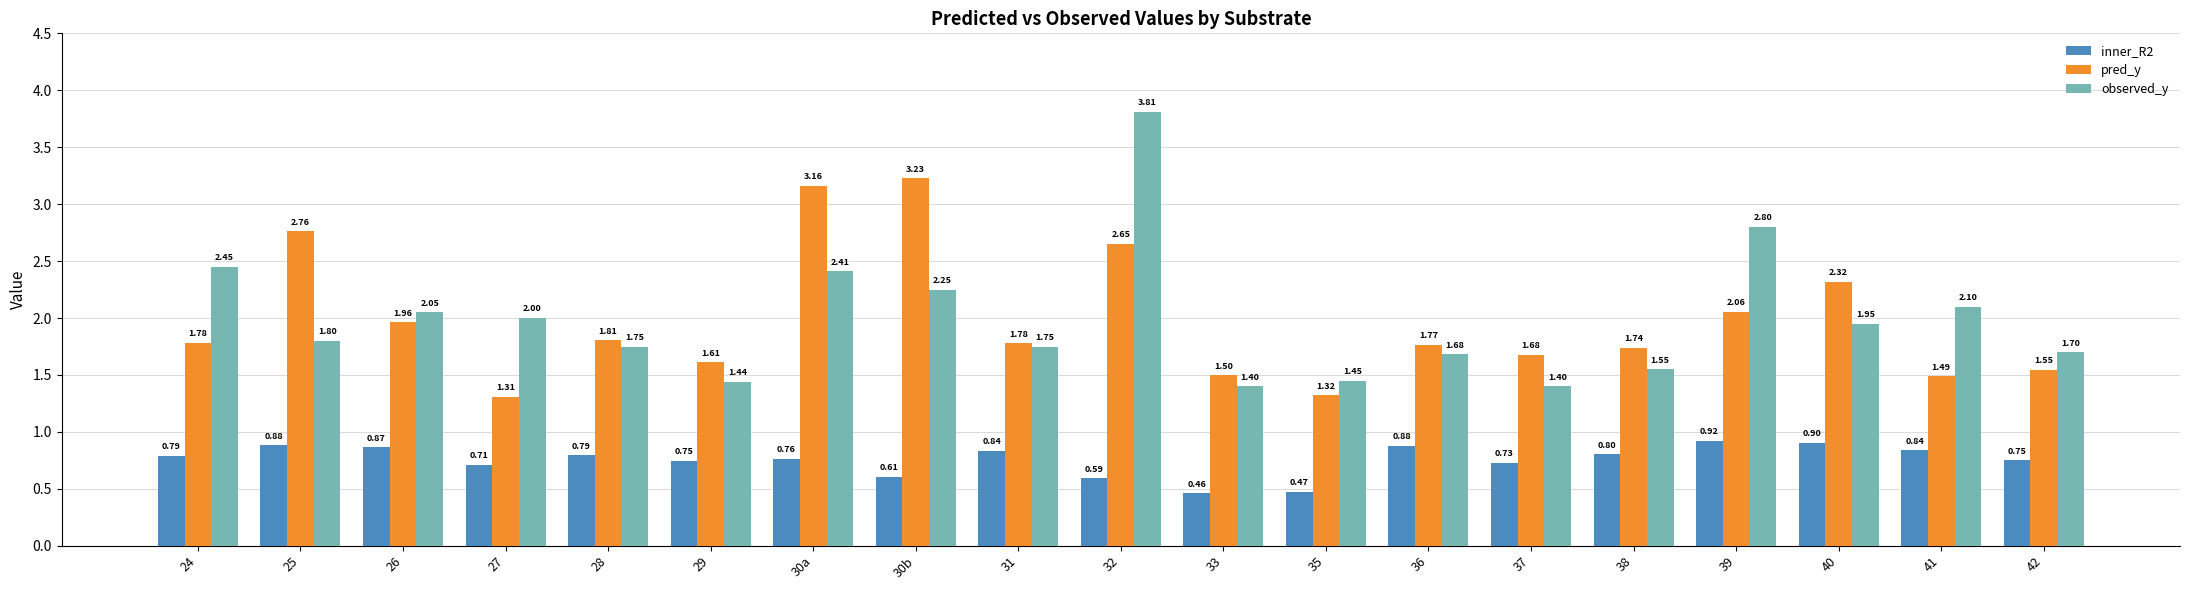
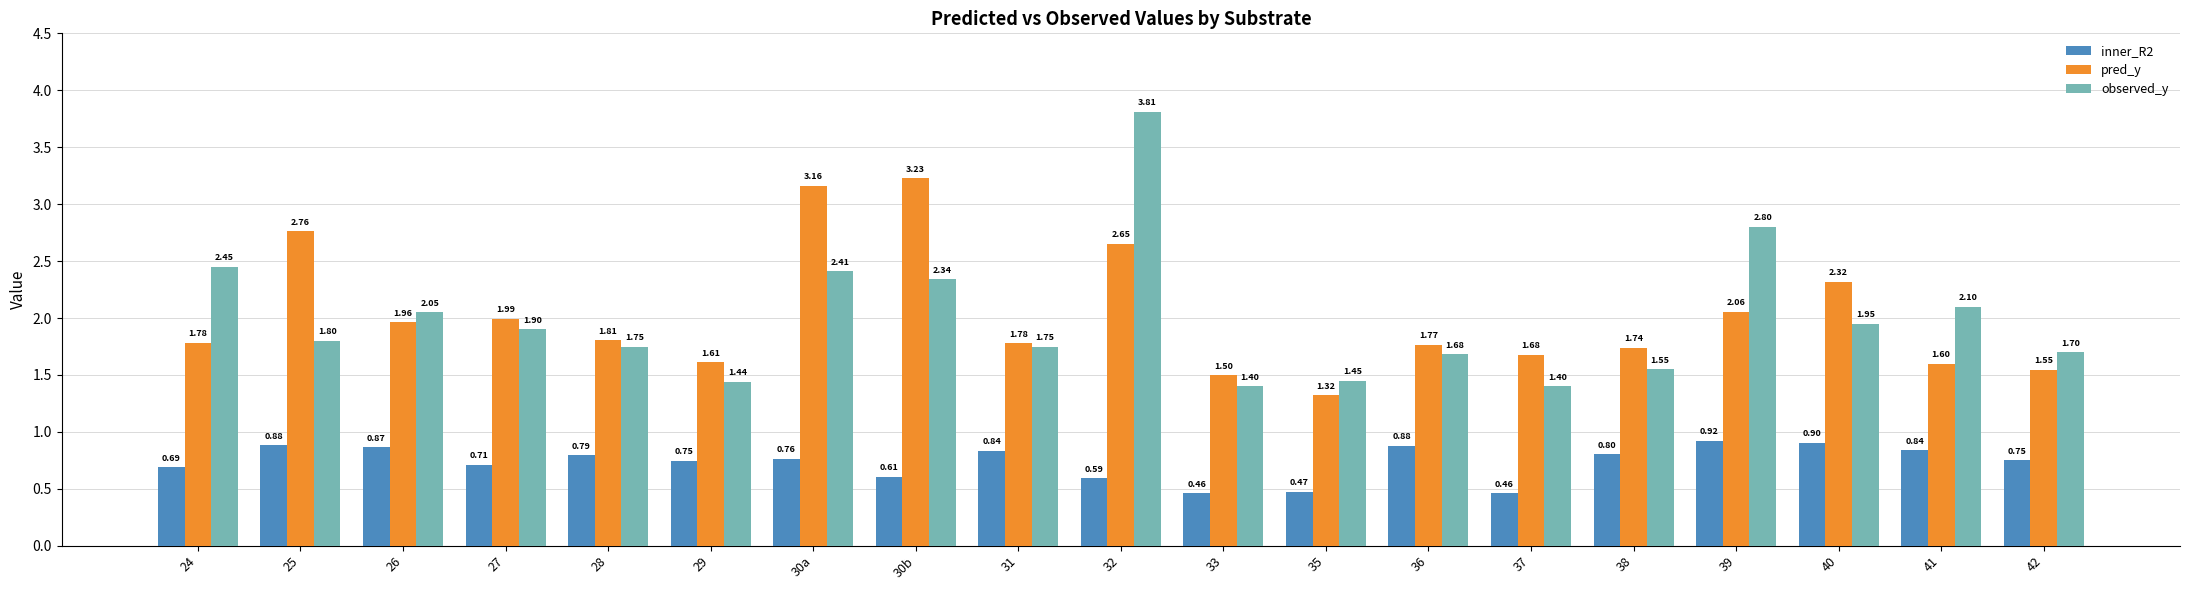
inner_R2, 24: 0.79 -> 0.69
pred_y, 27: 1.31 -> 1.99
observed_y, 27: 2.00 -> 1.90
observed_y, 30b: 2.25 -> 2.34
inner_R2, 37: 0.73 -> 0.46
pred_y, 41: 1.49 -> 1.60
